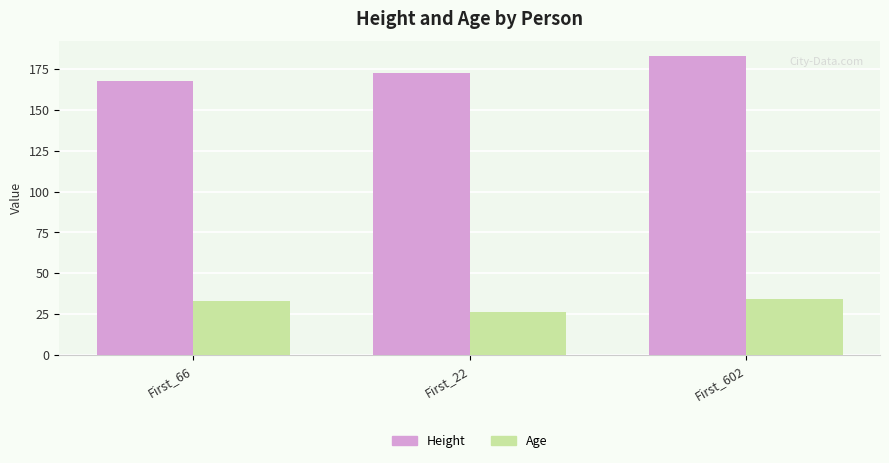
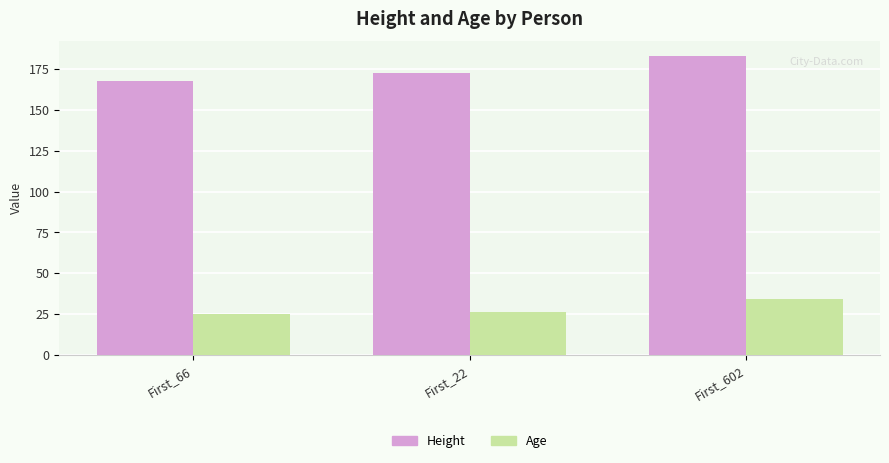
Age, First_66: 33 -> 25
